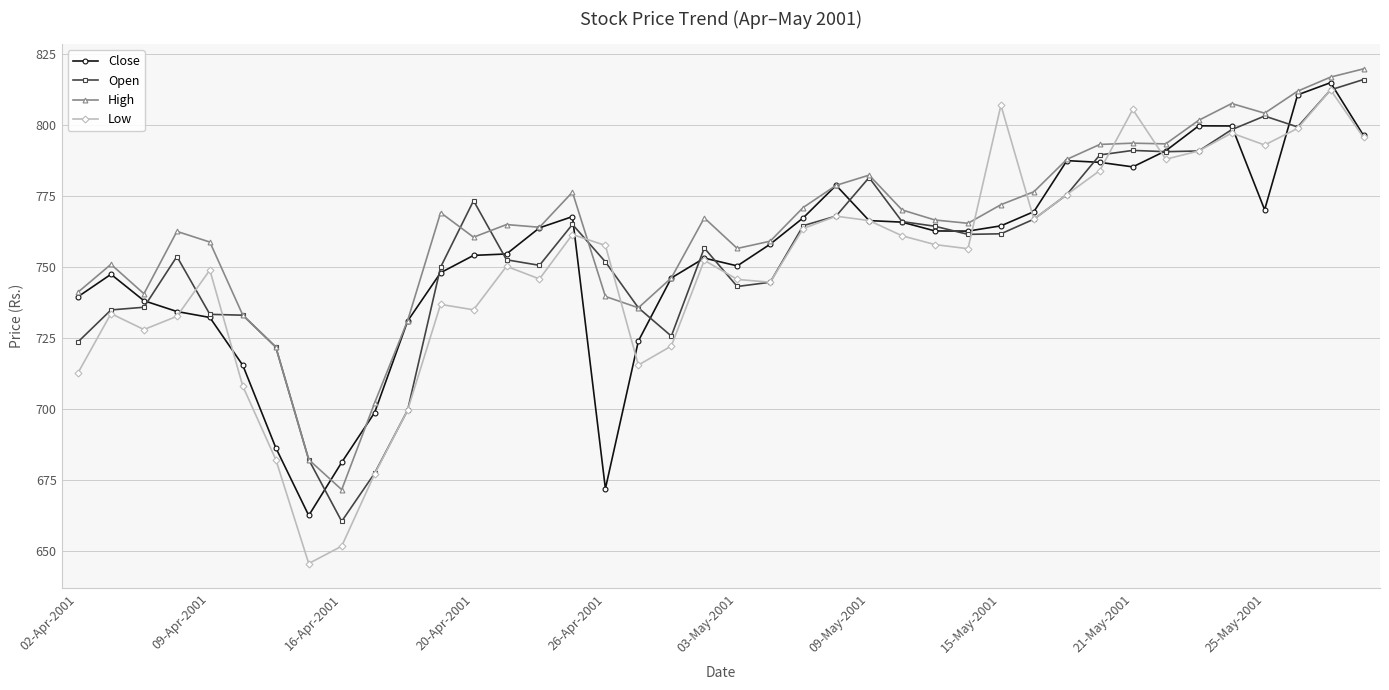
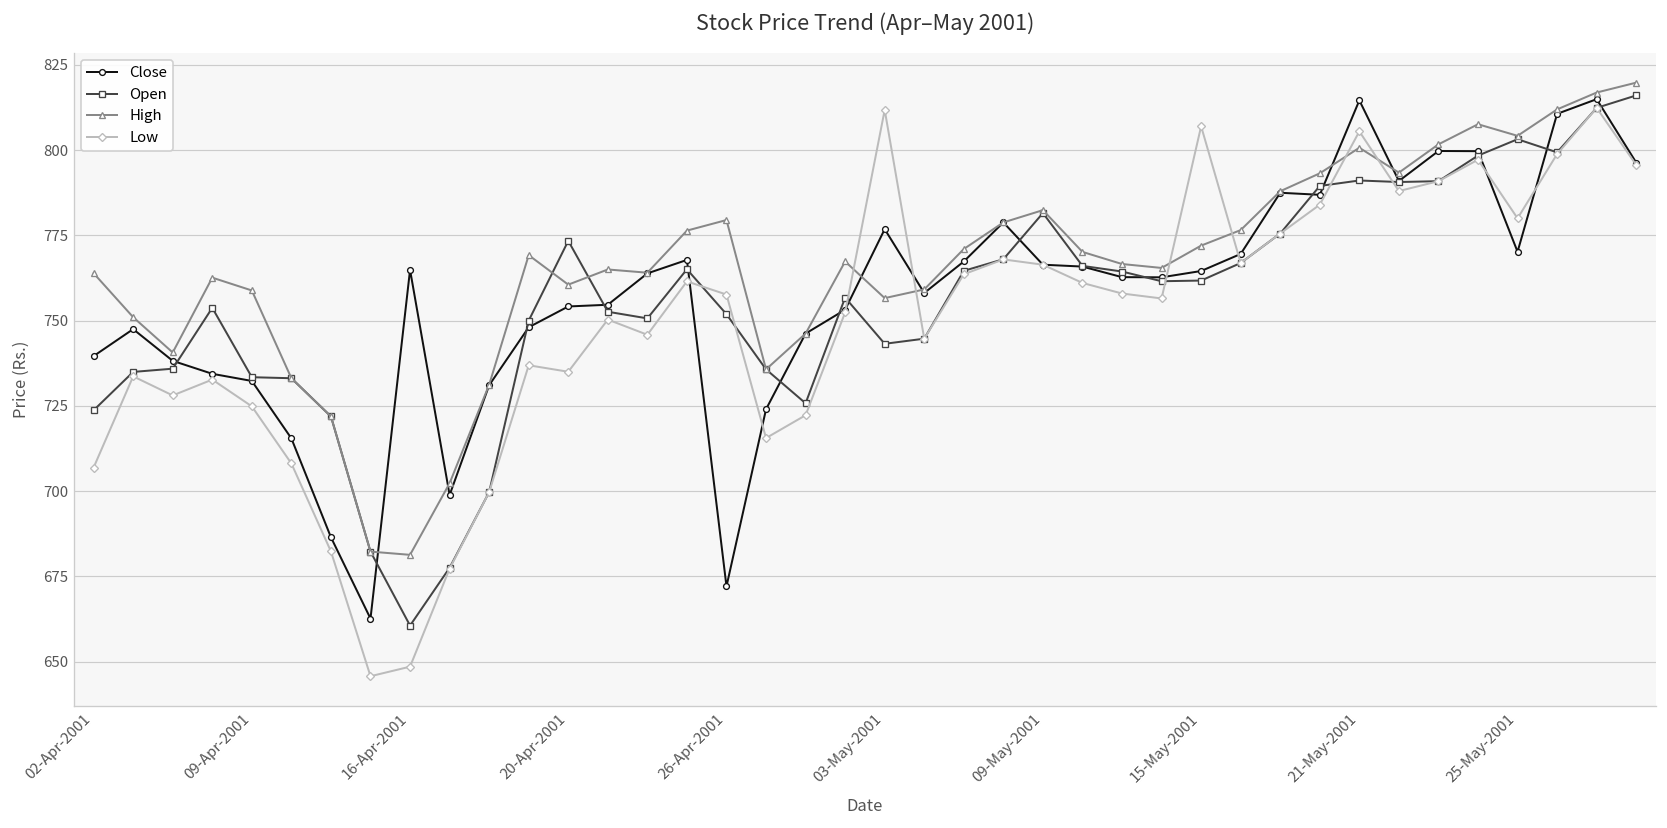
High, 02-Apr-2001: 741 -> 764
Low, 02-Apr-2001: 713 -> 707
Low, 09-Apr-2001: 749 -> 725
Close, 16-Apr-2001: 681 -> 765
High, 16-Apr-2001: 672 -> 681
Low, 16-Apr-2001: 652 -> 649
High, 26-Apr-2001: 740 -> 780
Close, 03-May-2001: 750 -> 777
Low, 03-May-2001: 746 -> 812
Close, 21-May-2001: 785 -> 815
High, 21-May-2001: 794 -> 801
Low, 25-May-2001: 793 -> 780
